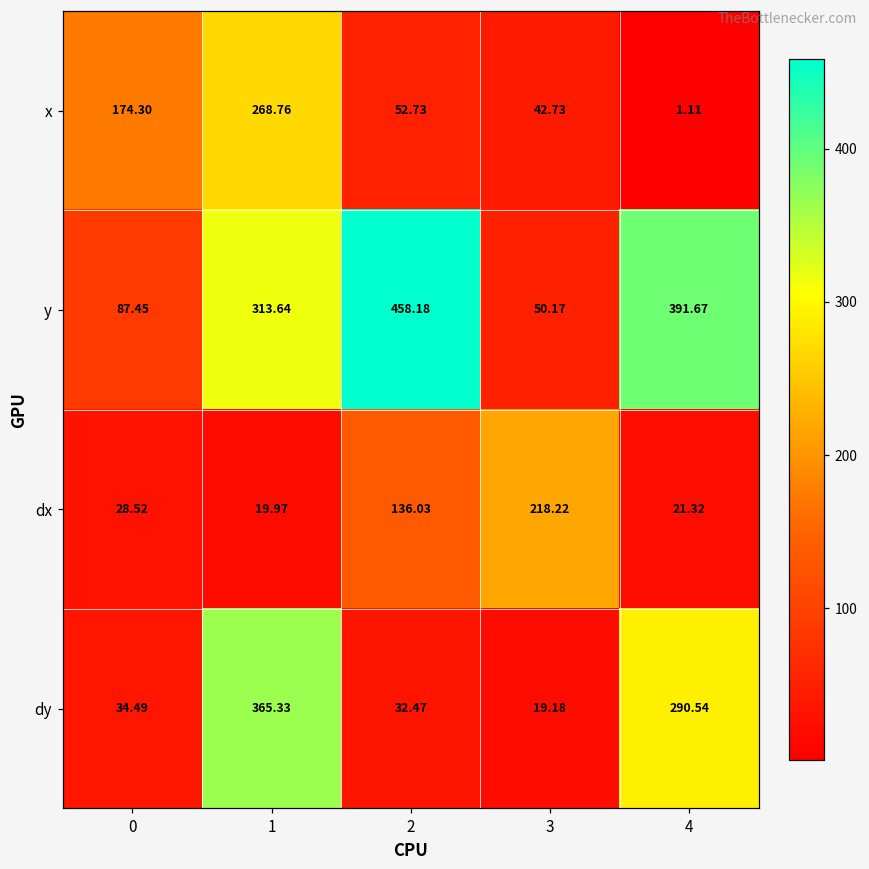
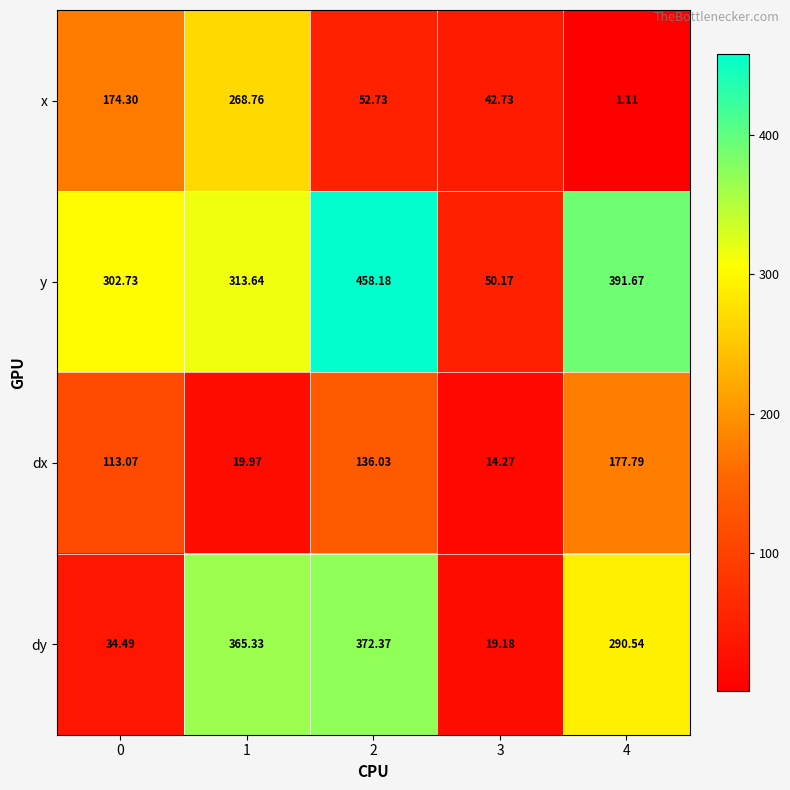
y, 0: 87.45 -> 302.73
dx, 0: 28.52 -> 113.07
dx, 3: 218.22 -> 14.27
dx, 4: 21.32 -> 177.79
dy, 2: 32.47 -> 372.37
